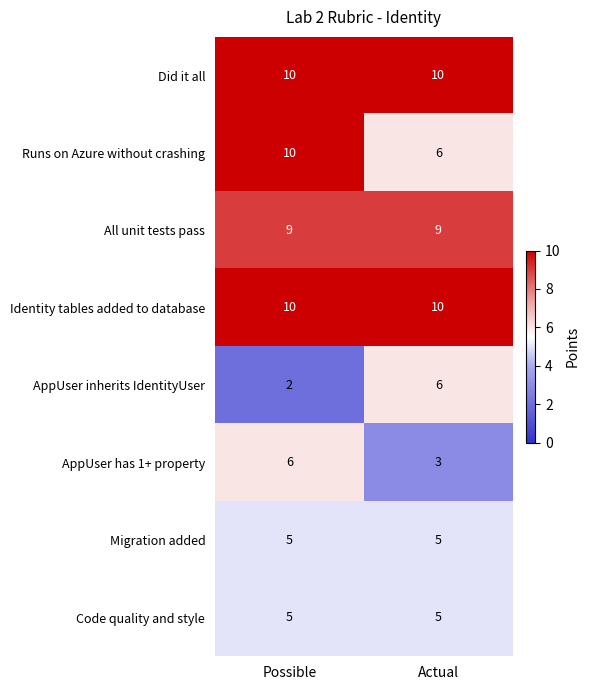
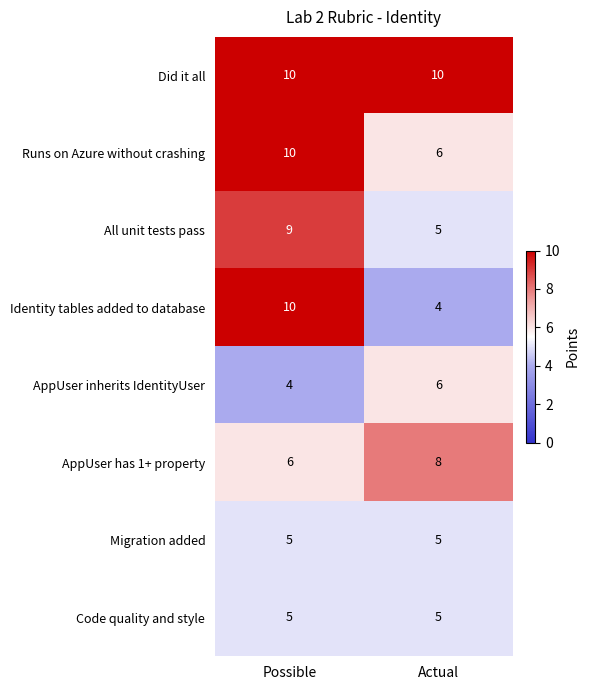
All unit tests pass, Actual: 9 -> 5
Identity tables added to database, Actual: 10 -> 4
AppUser inherits IdentityUser, Possible: 2 -> 4
AppUser has 1+ property, Actual: 3 -> 8
